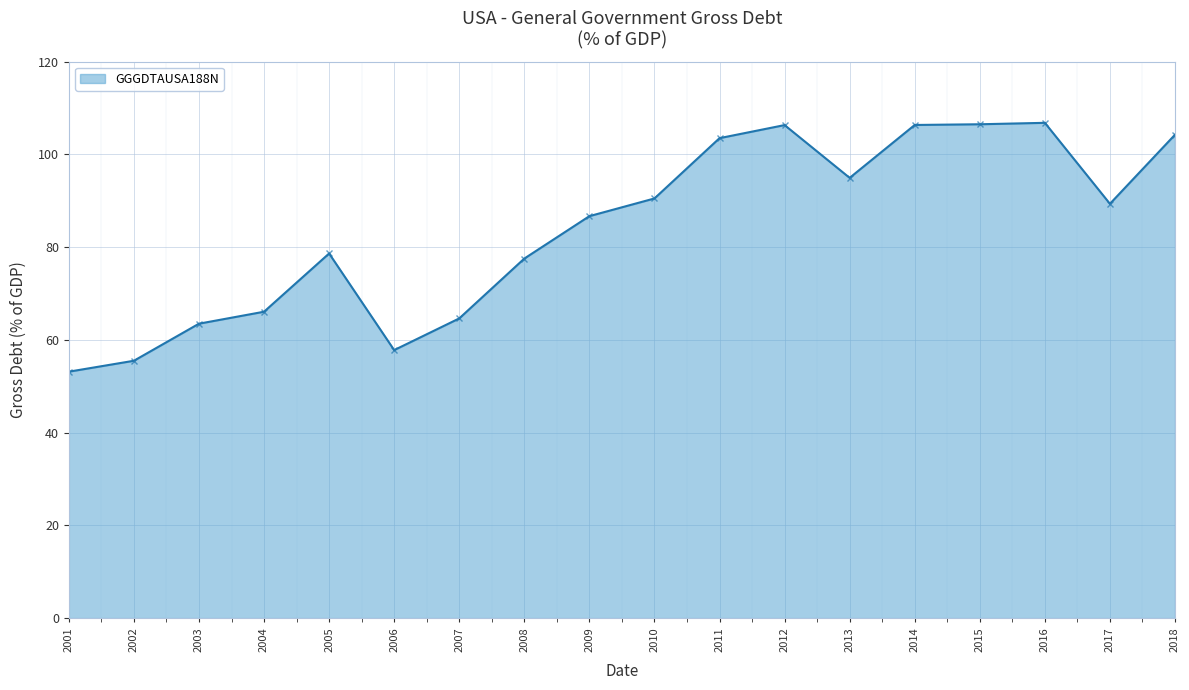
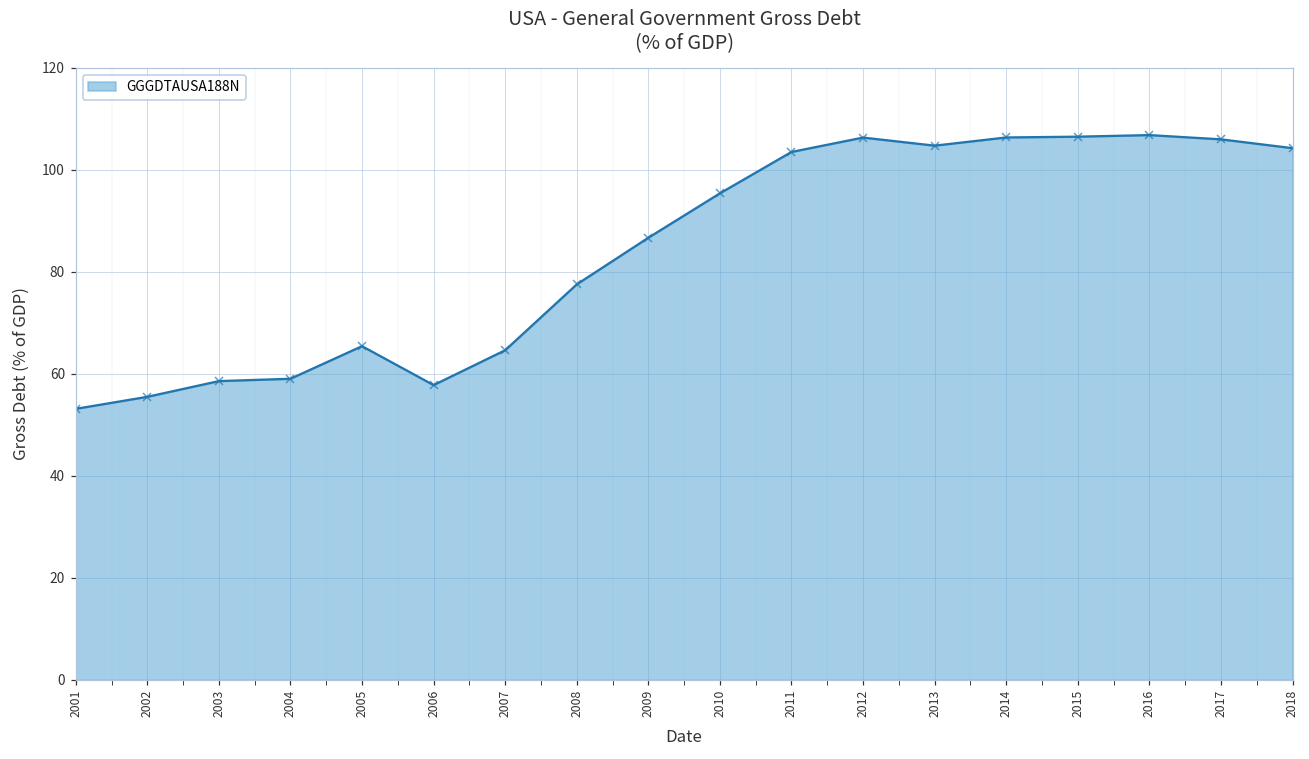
2003: 63 -> 59
2004: 66 -> 59
2005: 79 -> 65
2010: 91 -> 95
2013: 95 -> 105
2017: 89 -> 106
